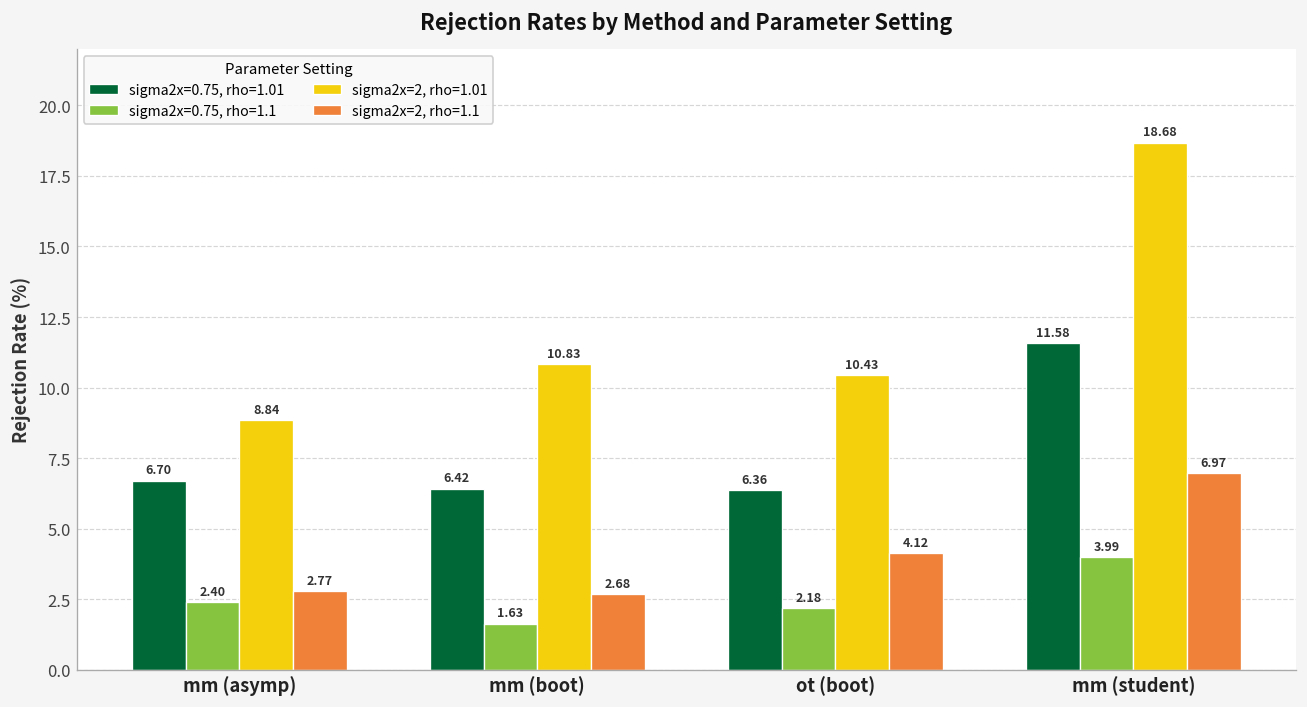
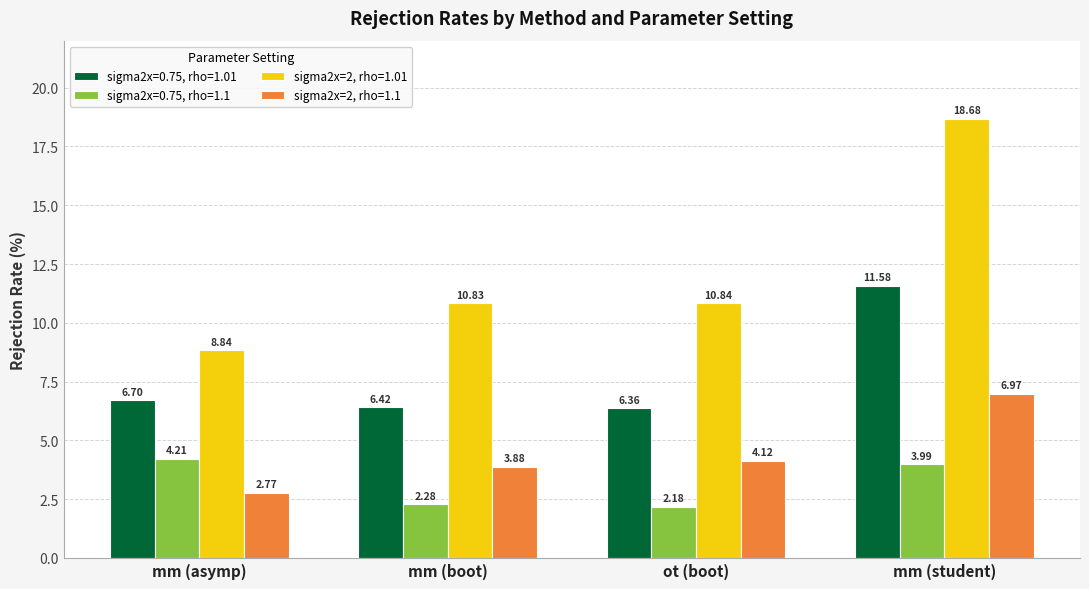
sigma2x=0.75, rho=1.1, mm (asymp): 2.40 -> 4.21
sigma2x=0.75, rho=1.1, mm (boot): 1.63 -> 2.28
sigma2x=2, rho=1.1, mm (boot): 2.68 -> 3.88
sigma2x=2, rho=1.01, ot (boot): 10.43 -> 10.84
